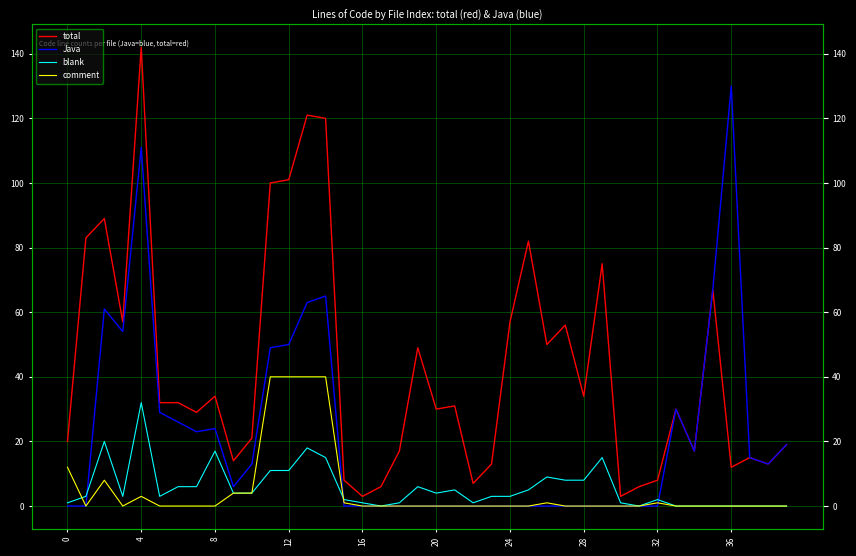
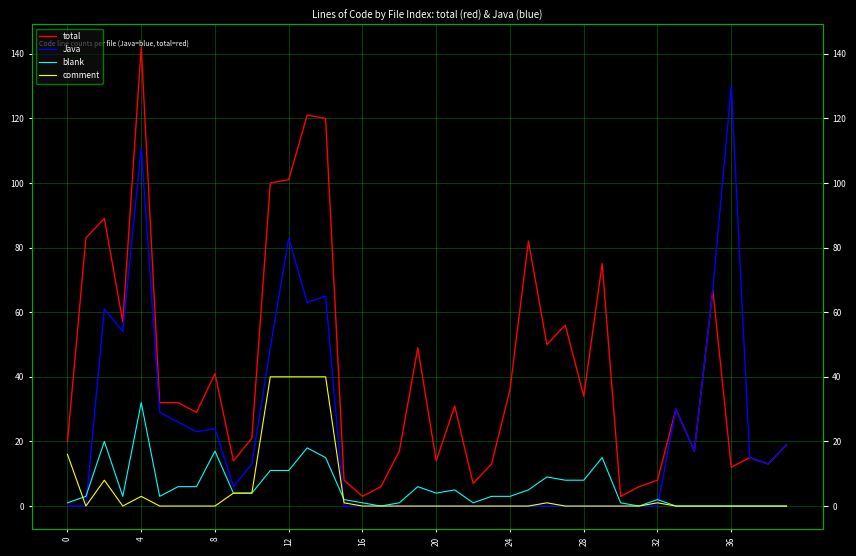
comment, 0: 12 -> 16
total, 8: 34 -> 41
Java, 12: 50 -> 83
total, 20: 30 -> 14
total, 24: 57 -> 36
